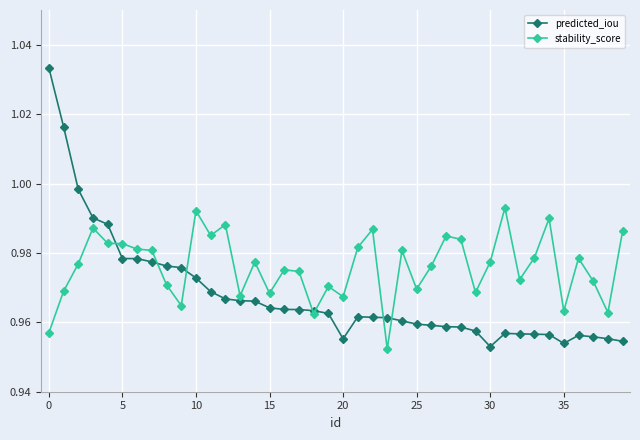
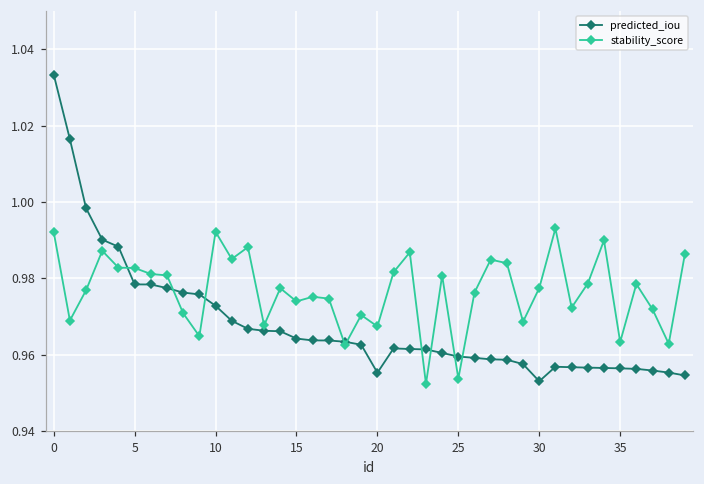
stability_score, 0: 0.957 -> 0.992
stability_score, 15: 0.968 -> 0.974
stability_score, 25: 0.970 -> 0.954
predicted_iou, 35: 0.954 -> 0.956
